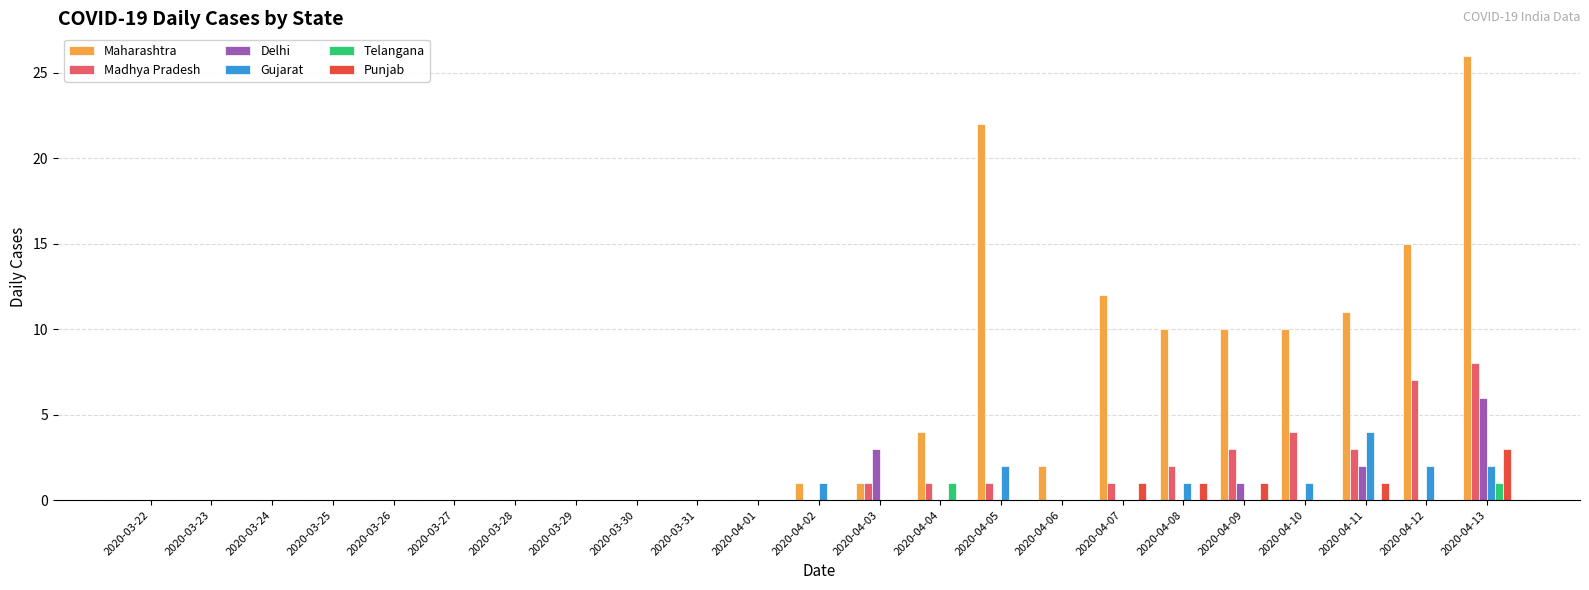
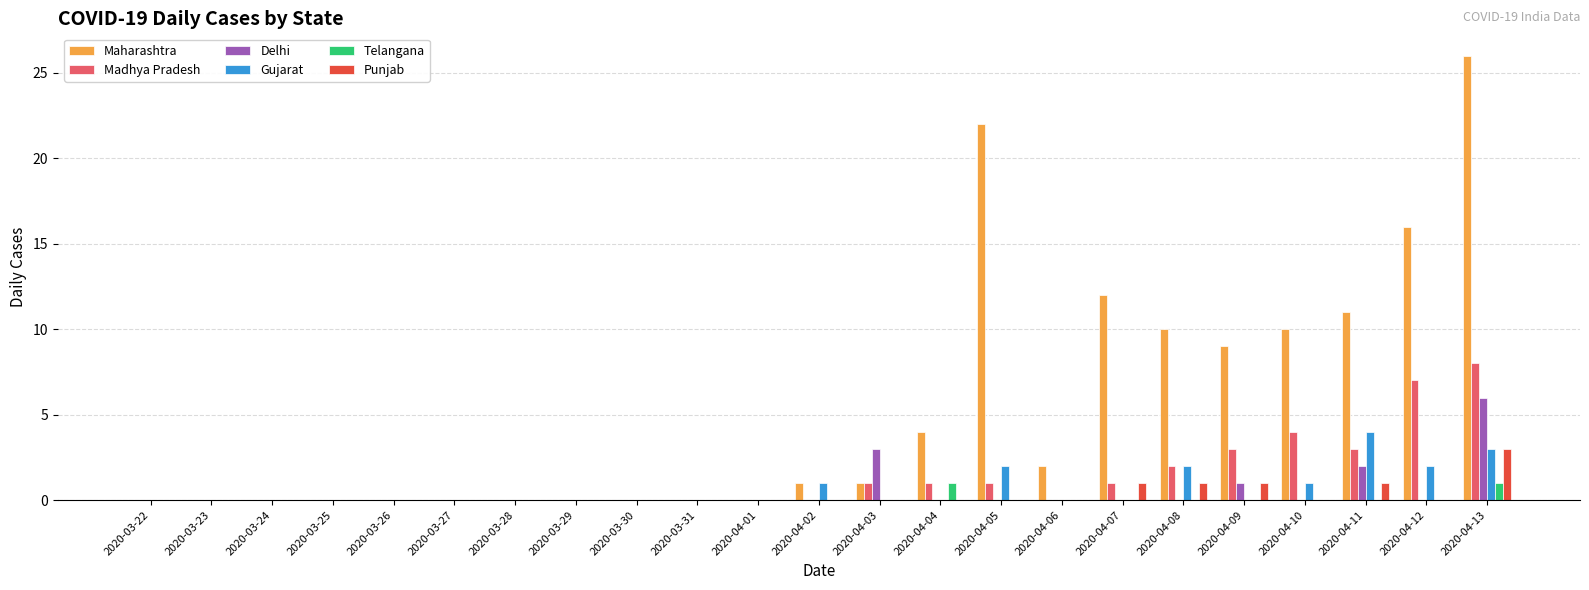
Gujarat, 2020-04-08: 1 -> 2
Maharashtra, 2020-04-09: 10 -> 9
Maharashtra, 2020-04-12: 15 -> 16
Gujarat, 2020-04-13: 2 -> 3
